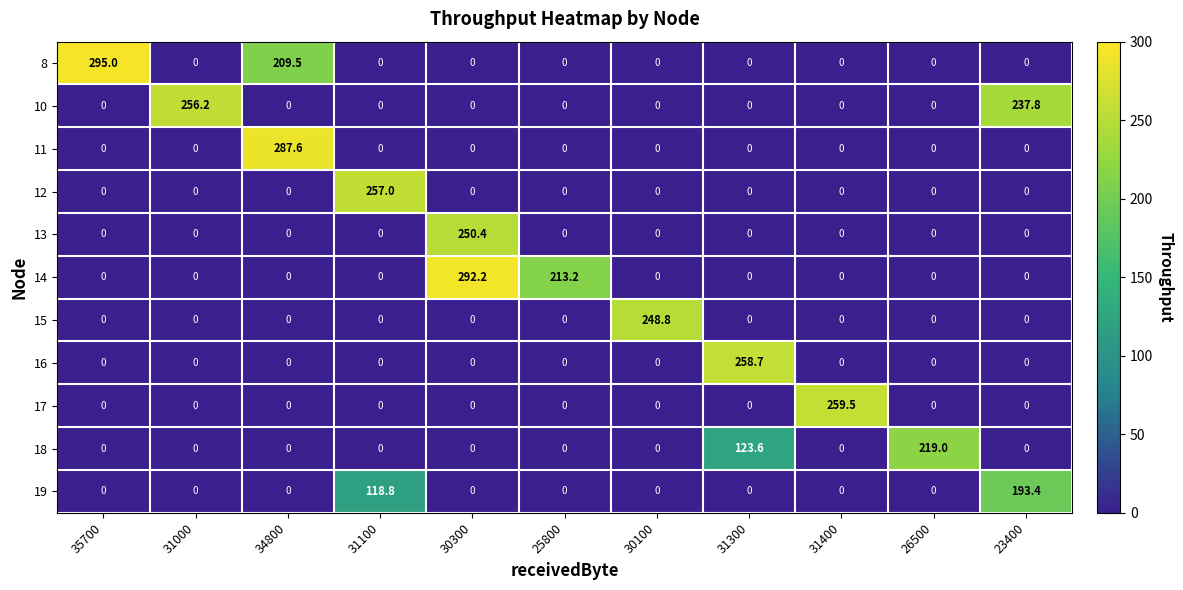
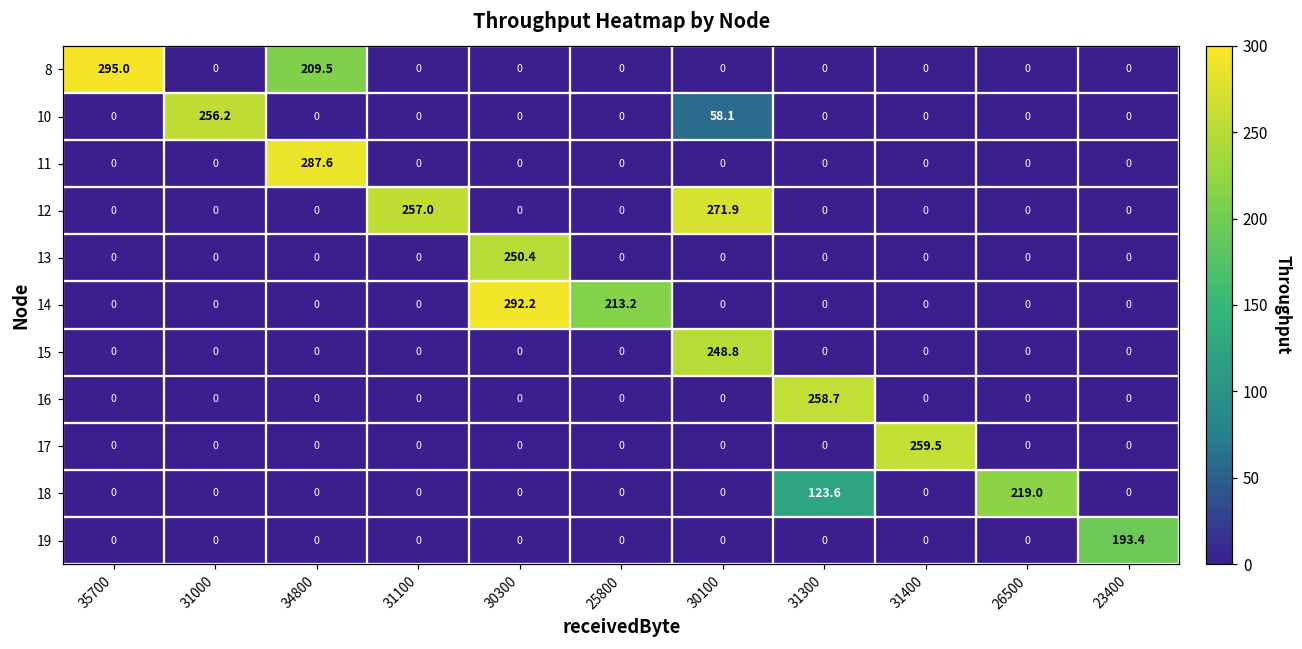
10, 30100: 0 -> 58.1
10, 23400: 237.8 -> 0
12, 30100: 0 -> 271.9
19, 31100: 118.8 -> 0
